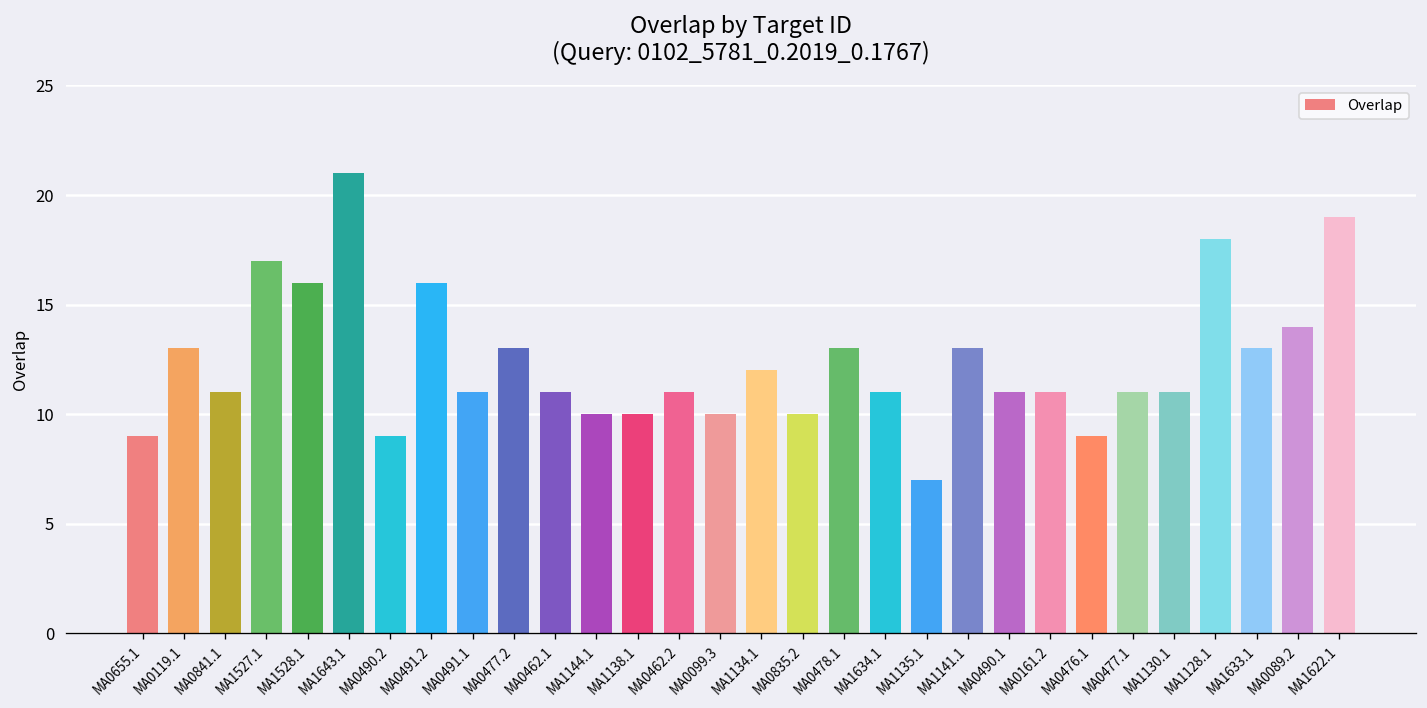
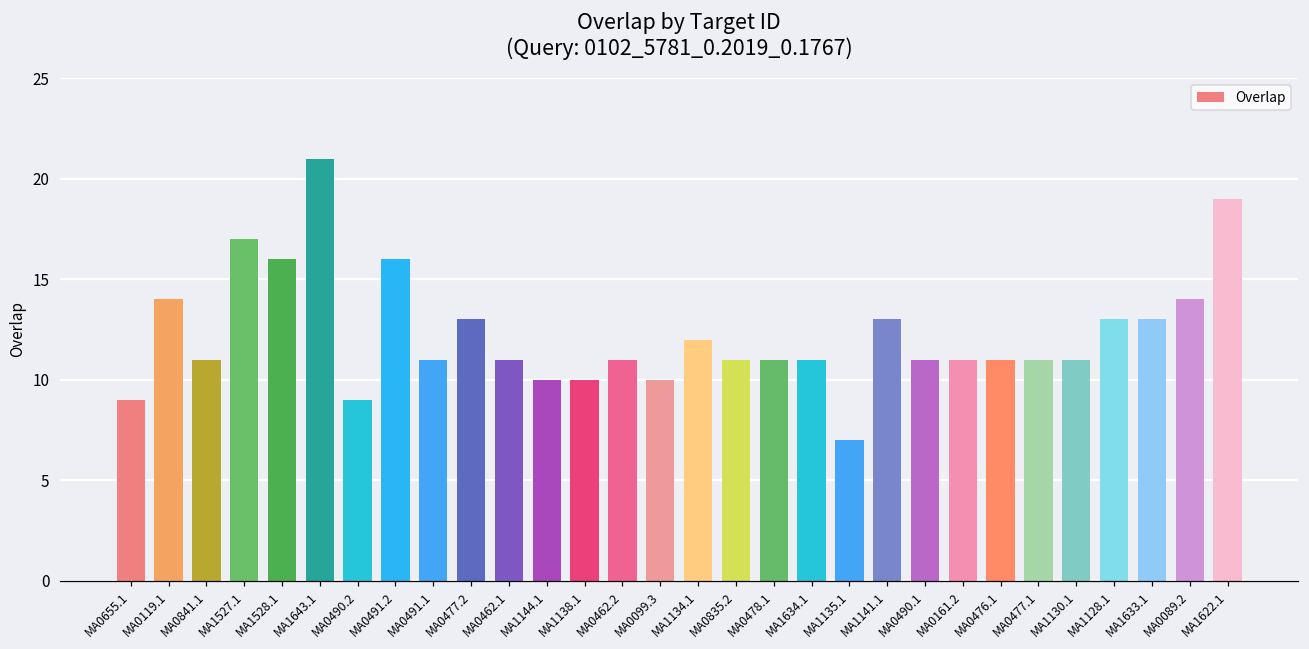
MA0119.1: 13 -> 14
MA0835.2: 10 -> 11
MA0478.1: 13 -> 11
MA0476.1: 9 -> 11
MA1128.1: 18 -> 13
